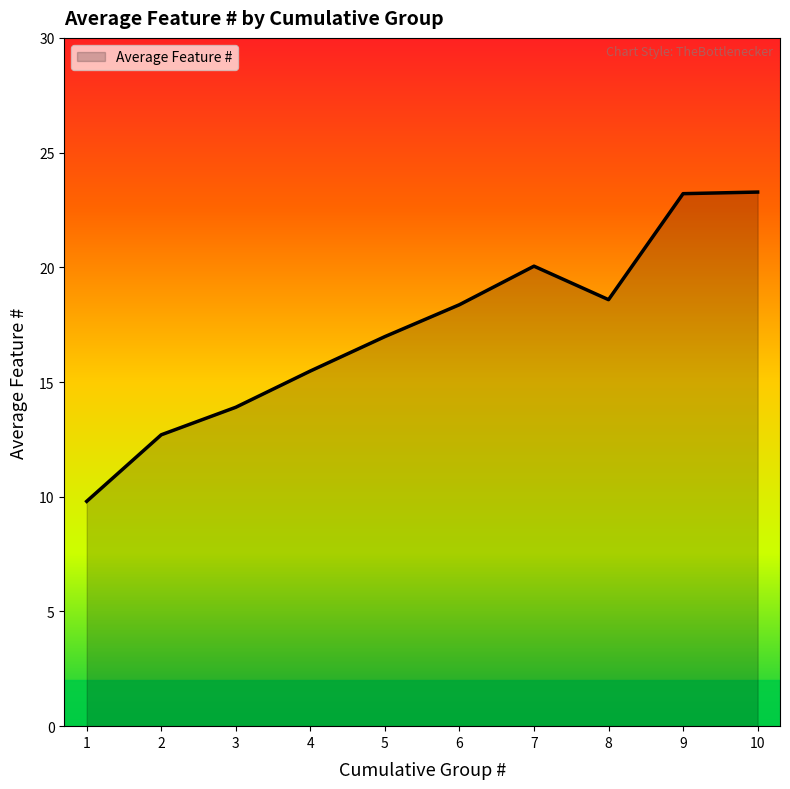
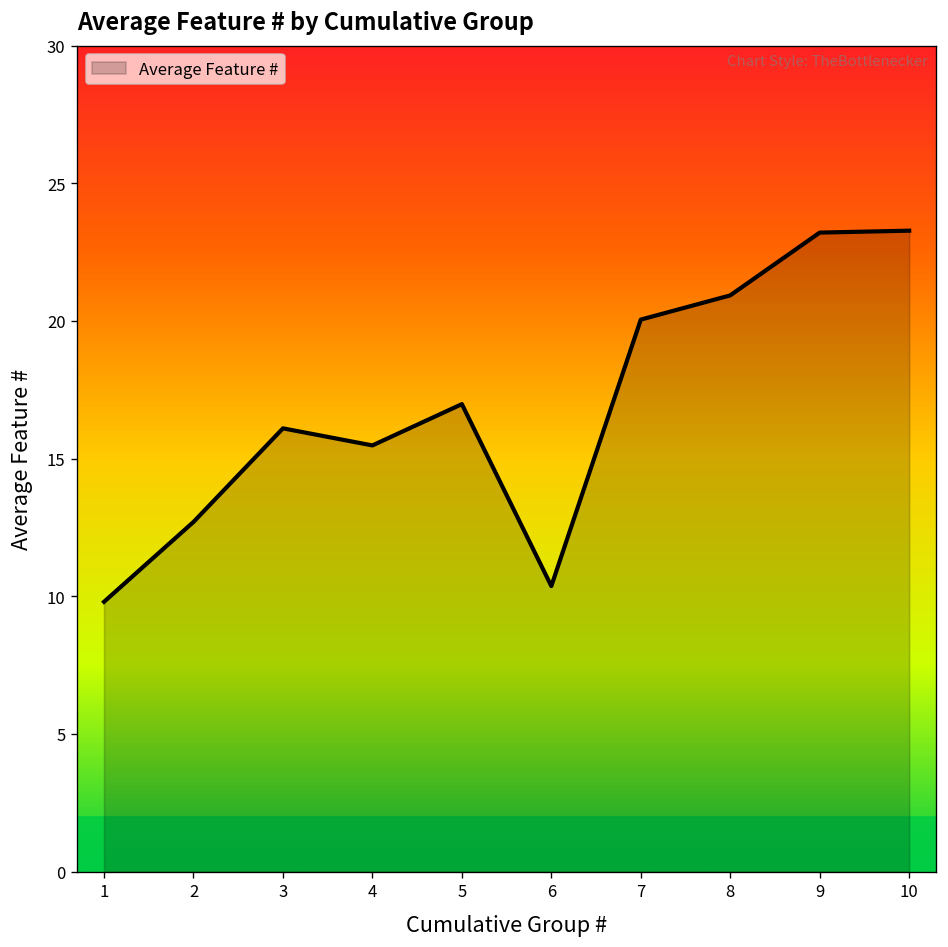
3: 13.9 -> 16.1
6: 18.4 -> 10.4
8: 18.6 -> 20.9
